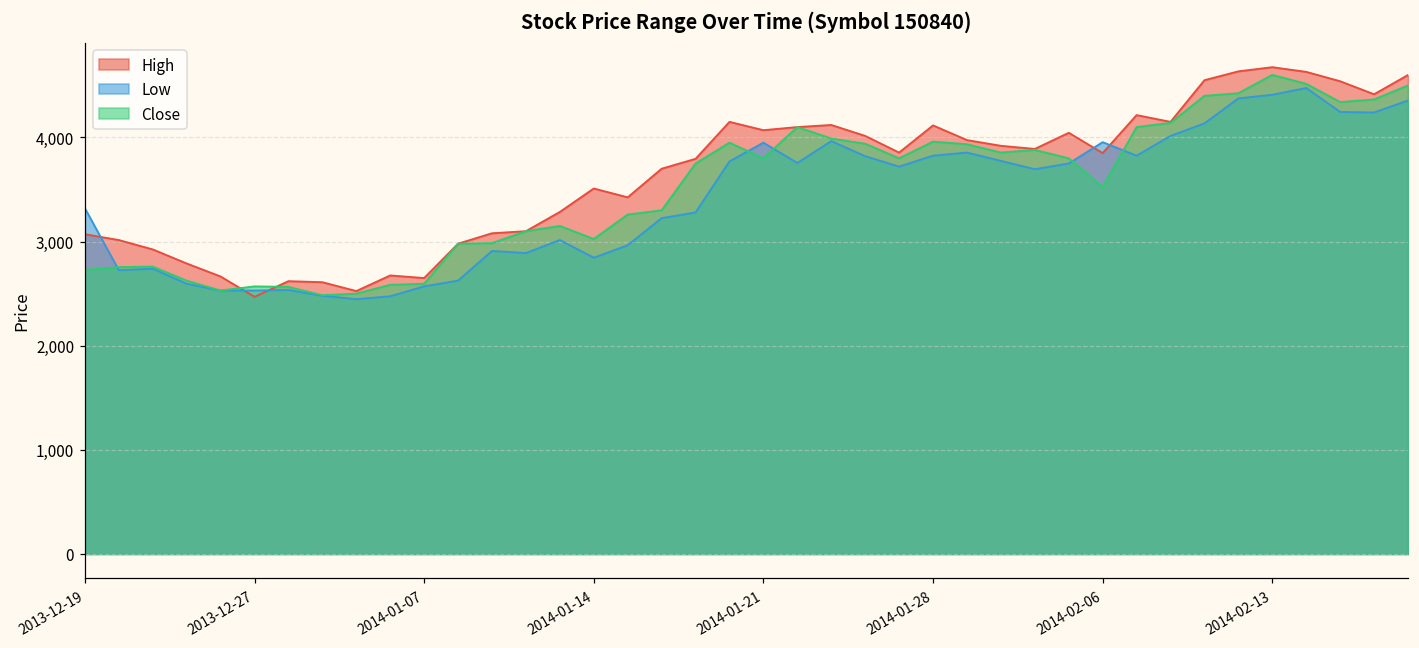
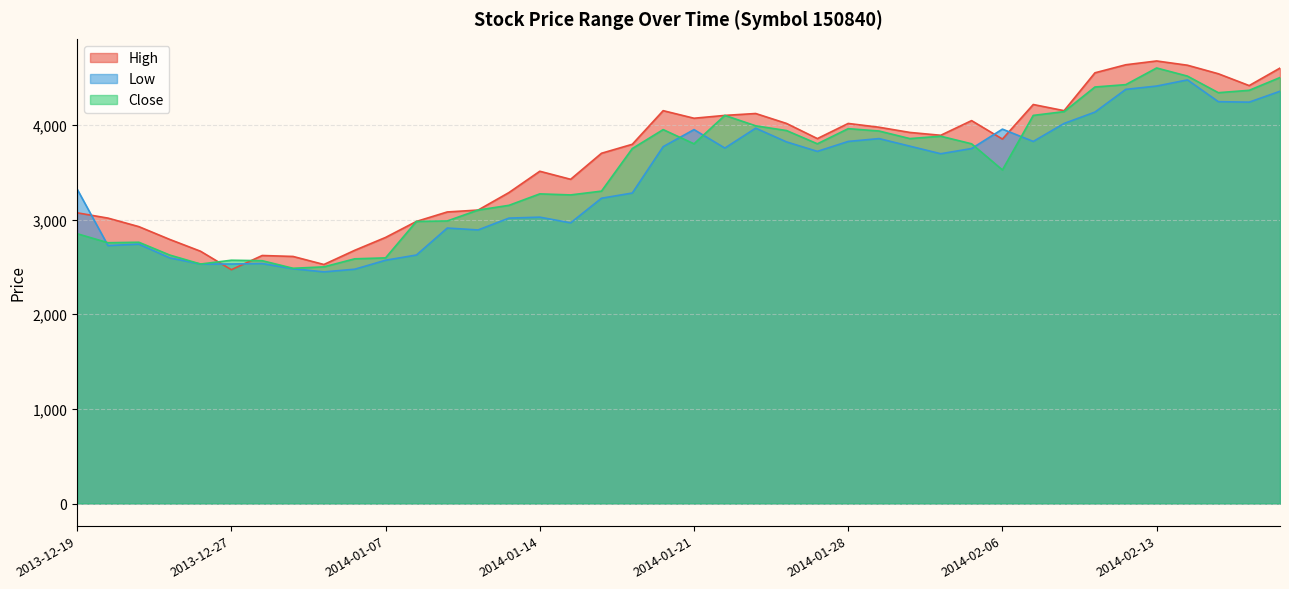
Close, 2013-12-19: 2,700 -> 2,900
High, 2014-01-07: 2,700 -> 2,800
Low, 2014-01-14: 2,800 -> 3,000
Close, 2014-01-14: 3,000 -> 3,300
High, 2014-01-28: 4,100 -> 4,000
